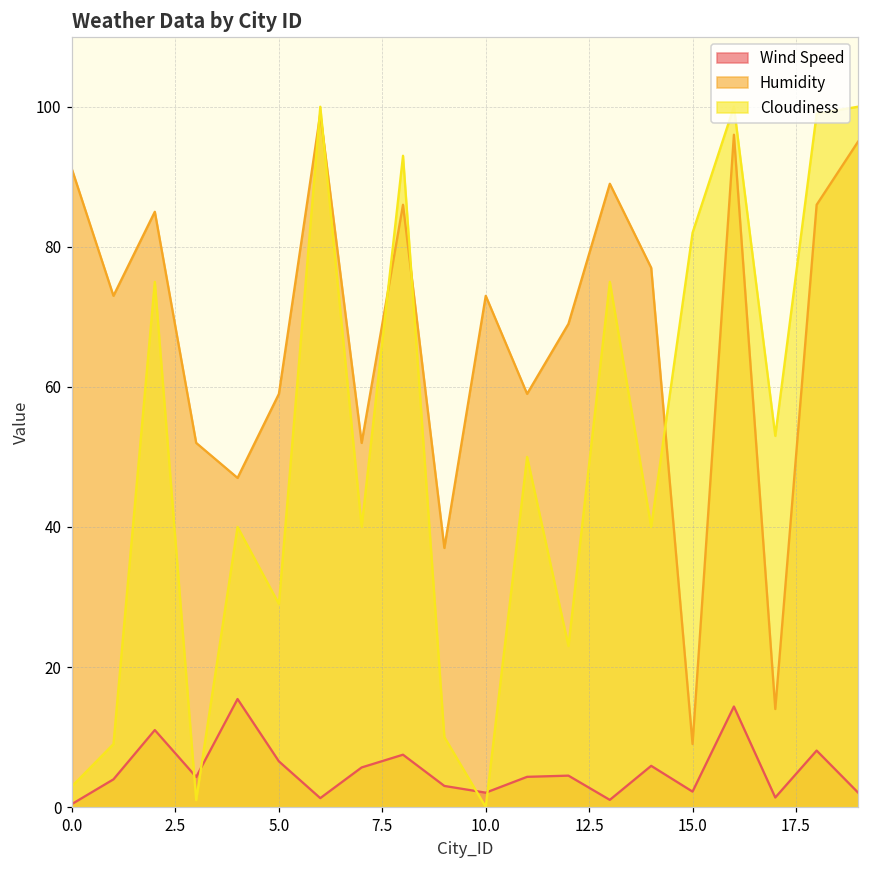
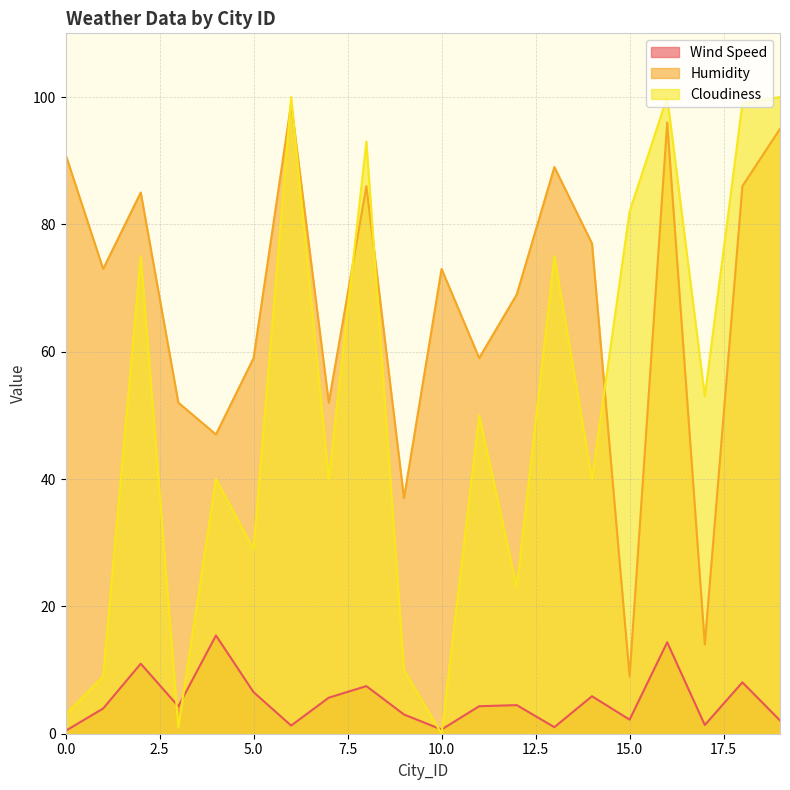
Wind Speed, 10.0: 2 -> 1
